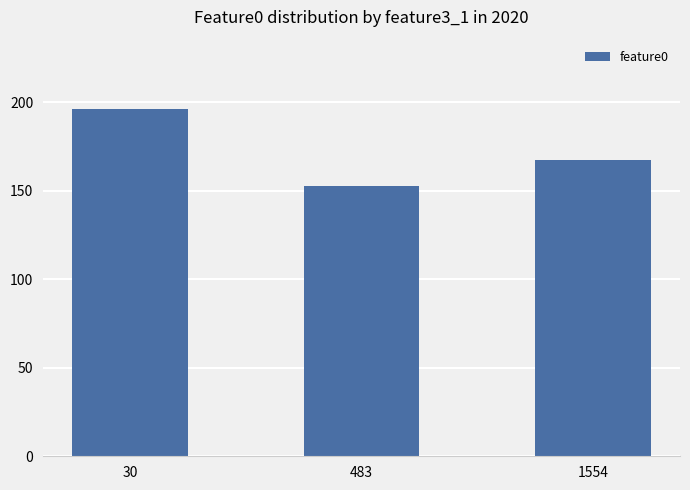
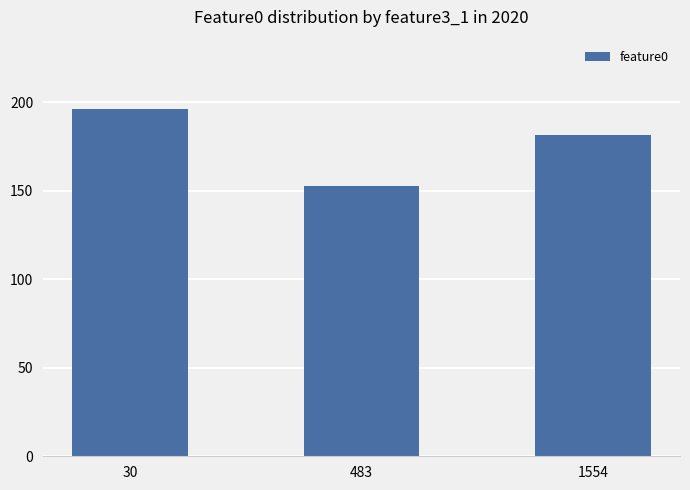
1554: 167 -> 182
